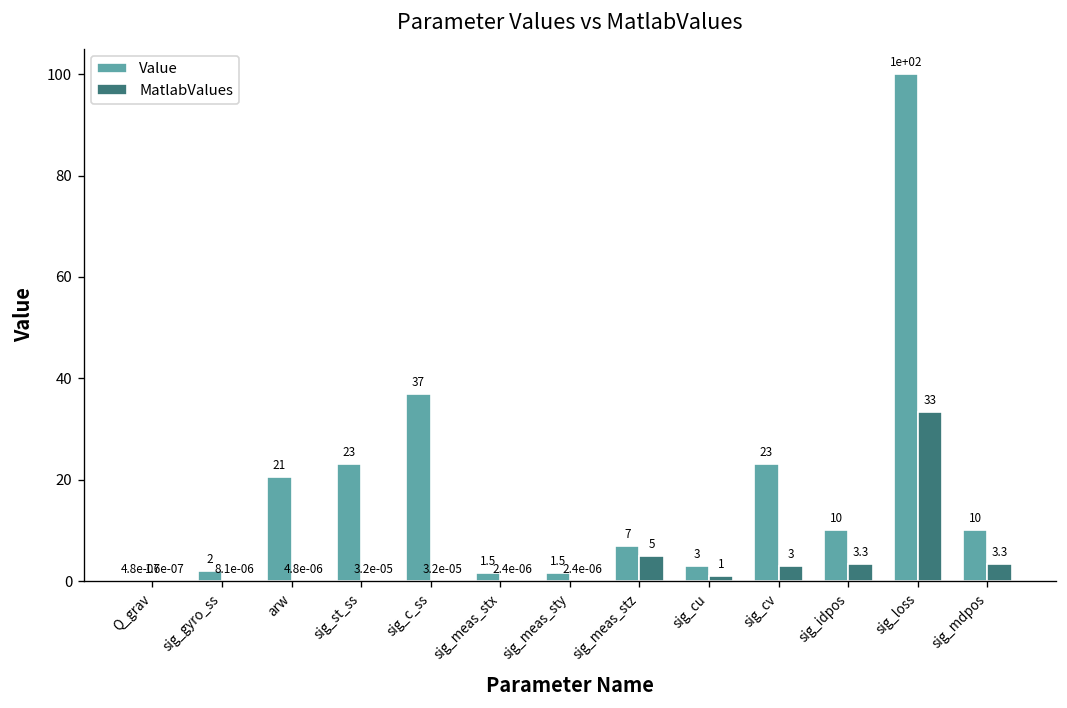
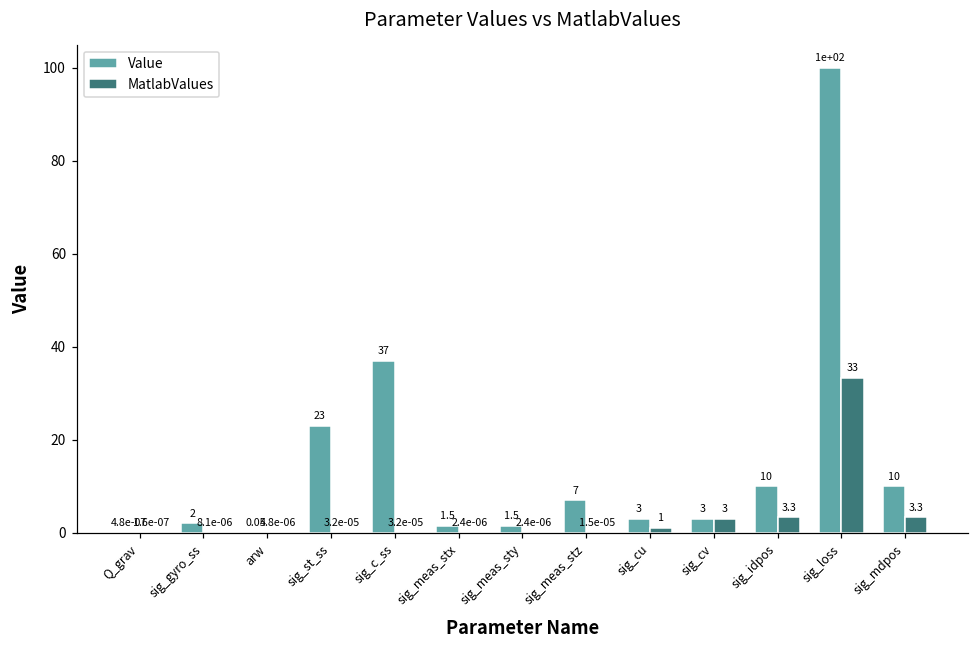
Value, arw: 21 -> 0.05
MatlabValues, sig_meas_stz: 5 -> 1.5e-05
Value, sig_cv: 23 -> 3
